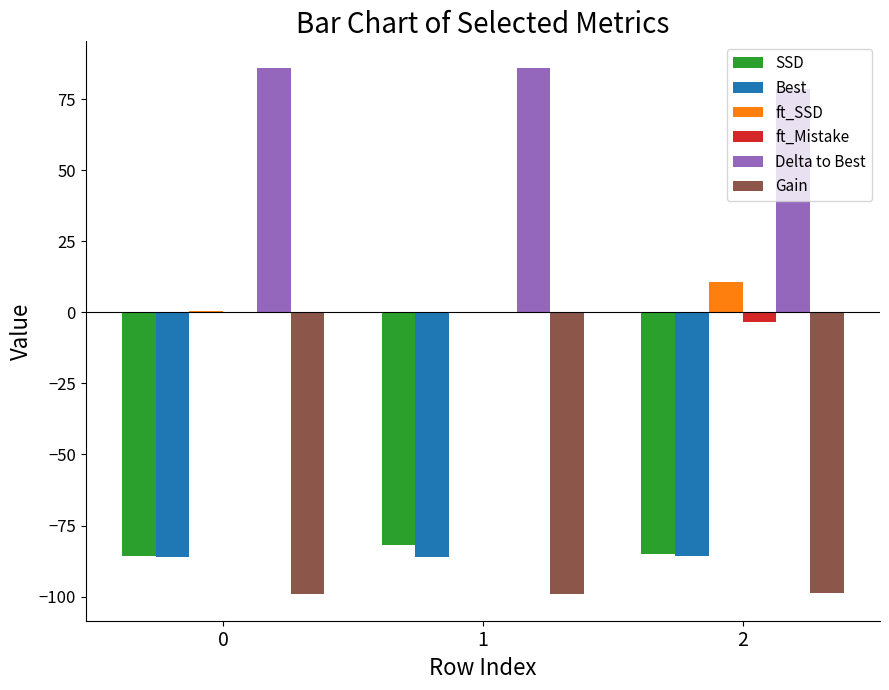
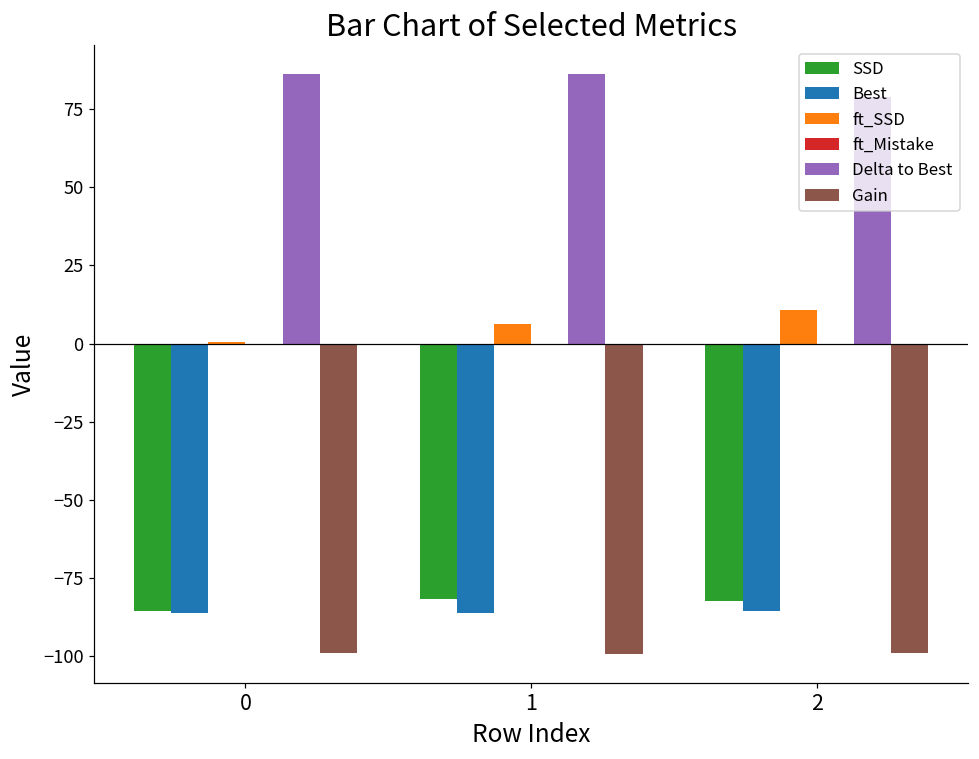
ft_SSD, 1: 0 -> 6
SSD, 2: -85 -> -82
ft_Mistake, 2: -3 -> 0
